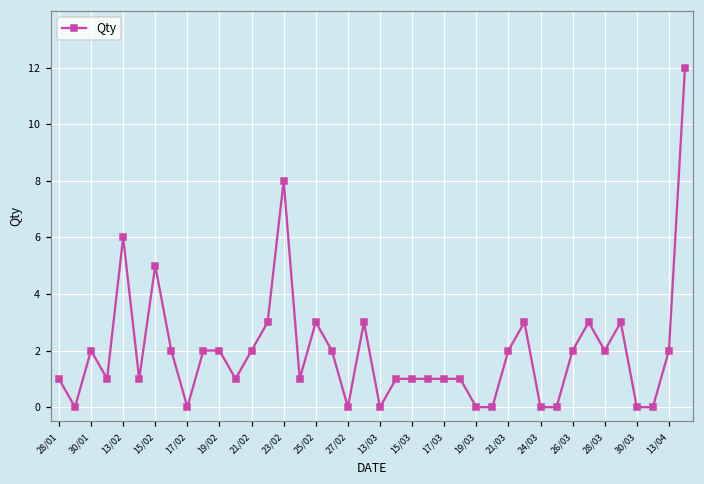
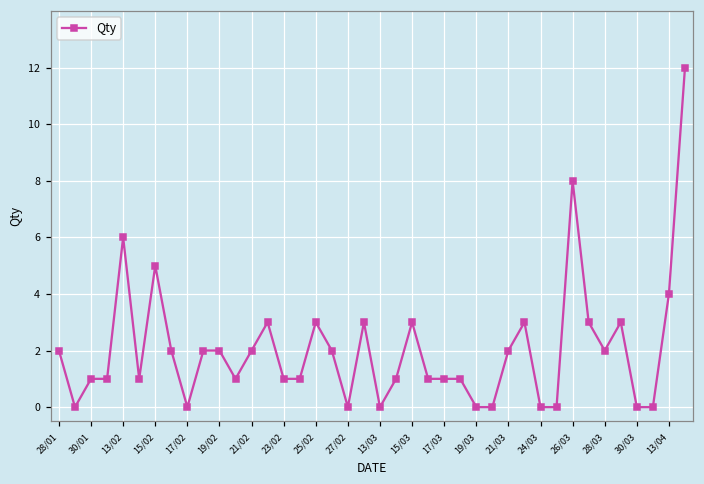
28/01: 1 -> 2
30/01: 2 -> 1
23/02: 8 -> 1
15/03: 1 -> 3
26/03: 2 -> 8
13/04: 2 -> 4
